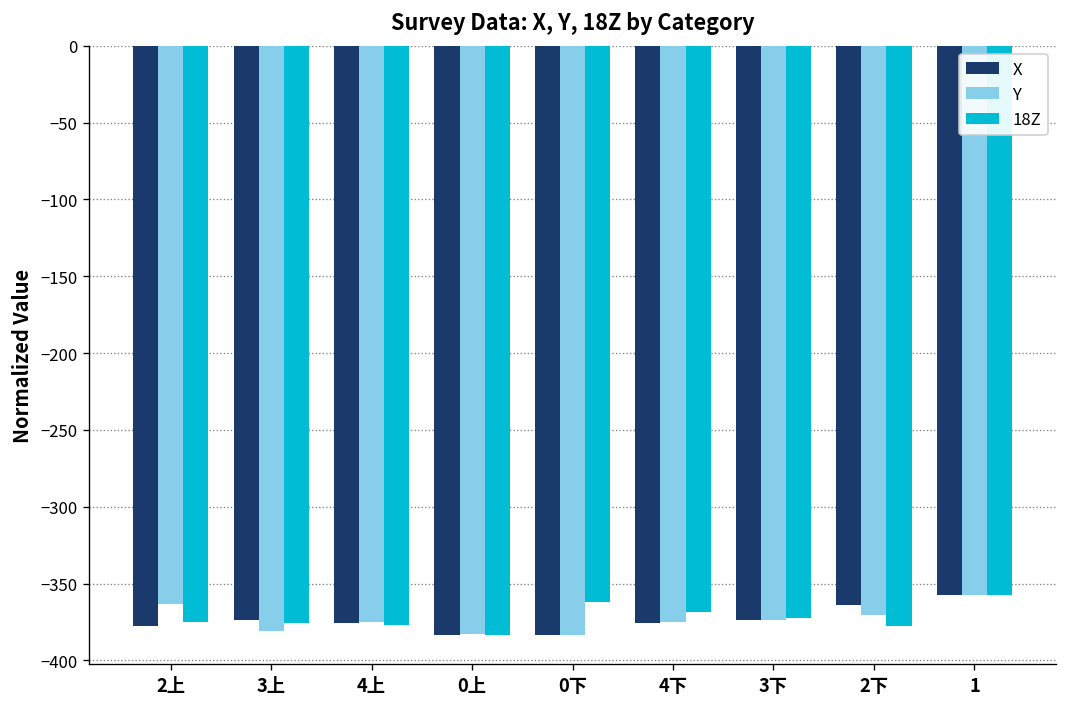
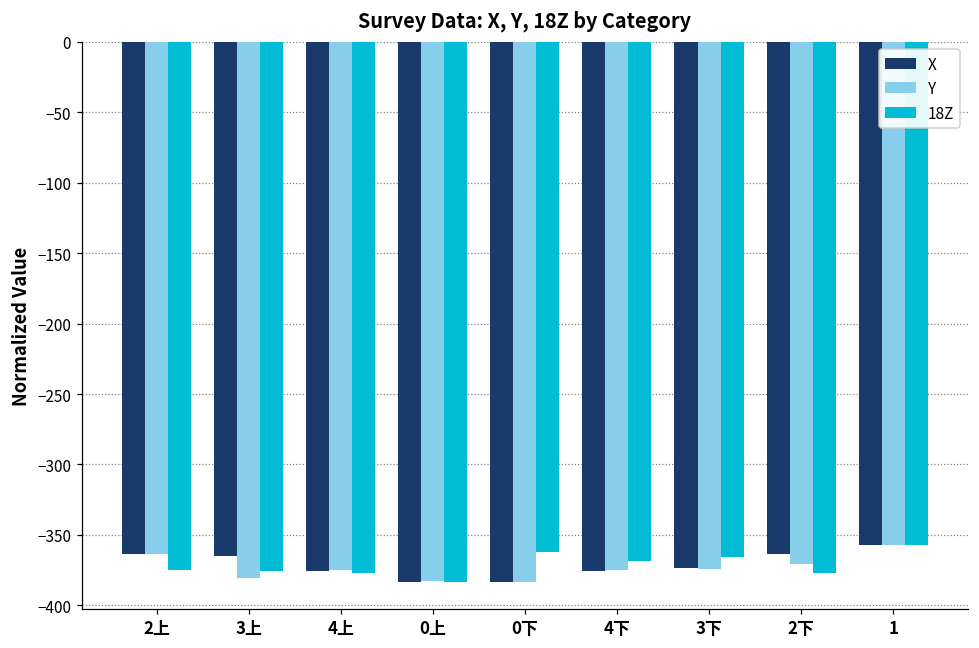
X, 2上: -377 -> -364
X, 3上: -374 -> -365
18Z, 3下: -372 -> -365
